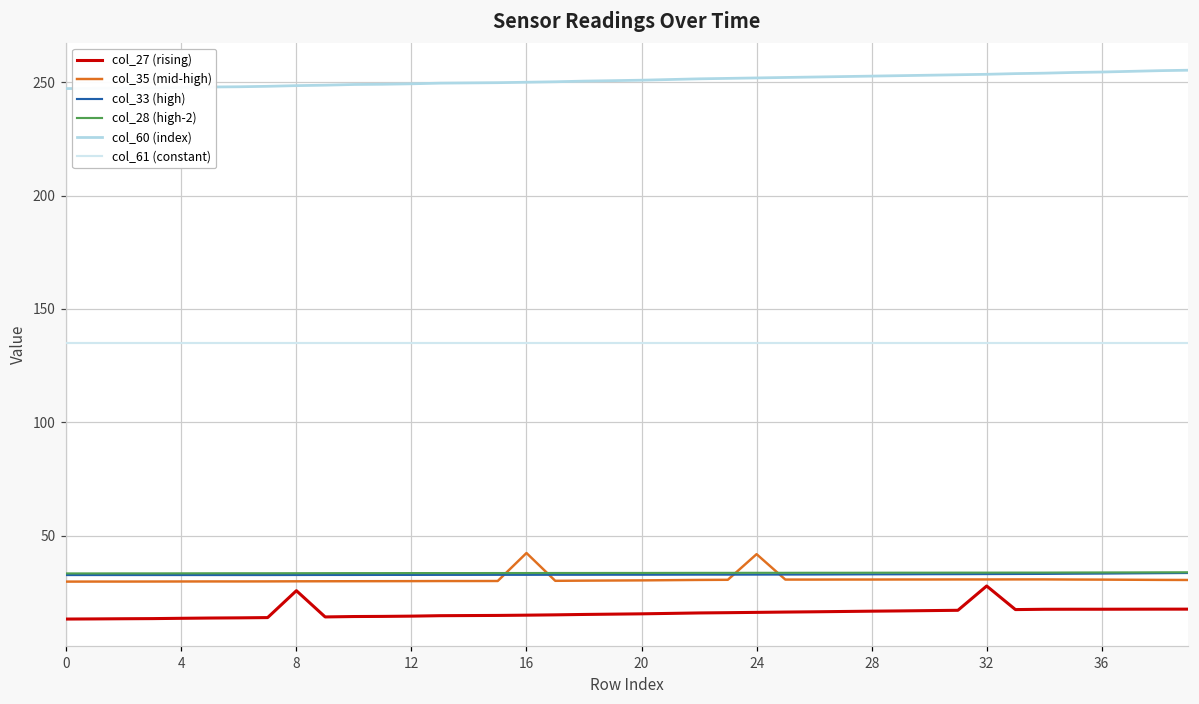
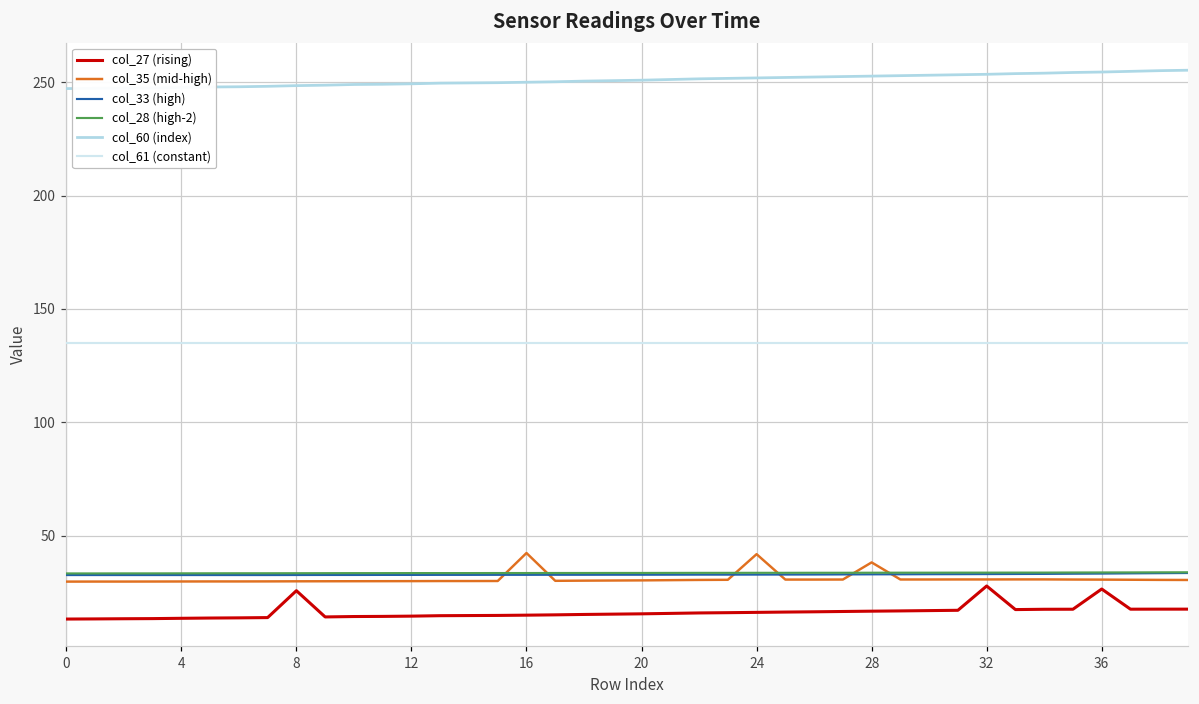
col_35 (mid-high), 28: 31 -> 38
col_27 (rising), 36: 17 -> 26
